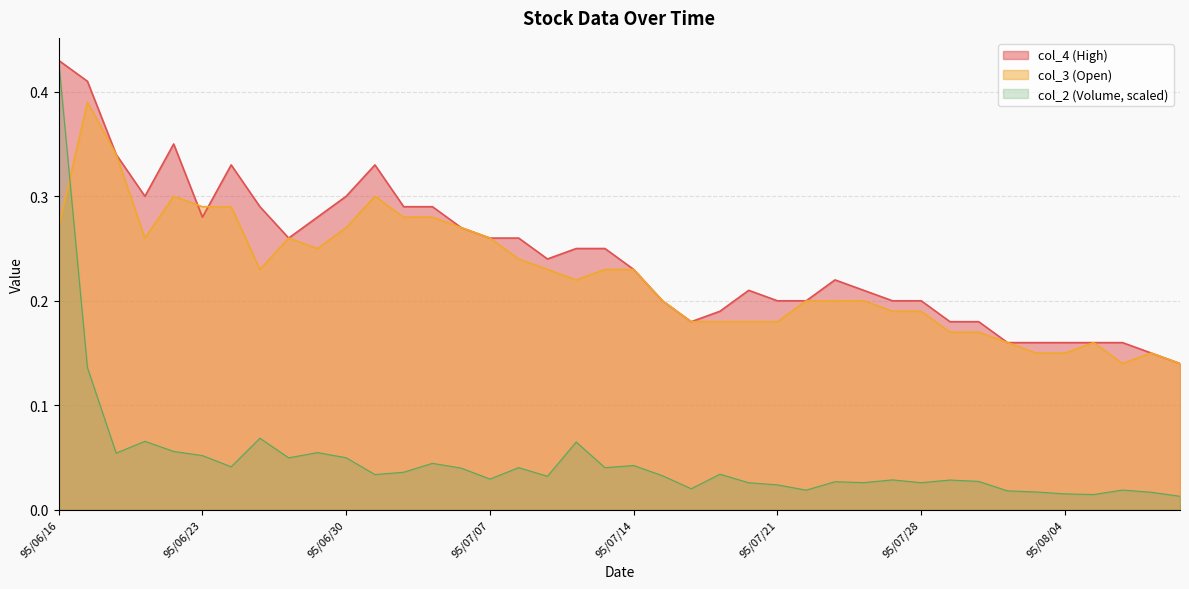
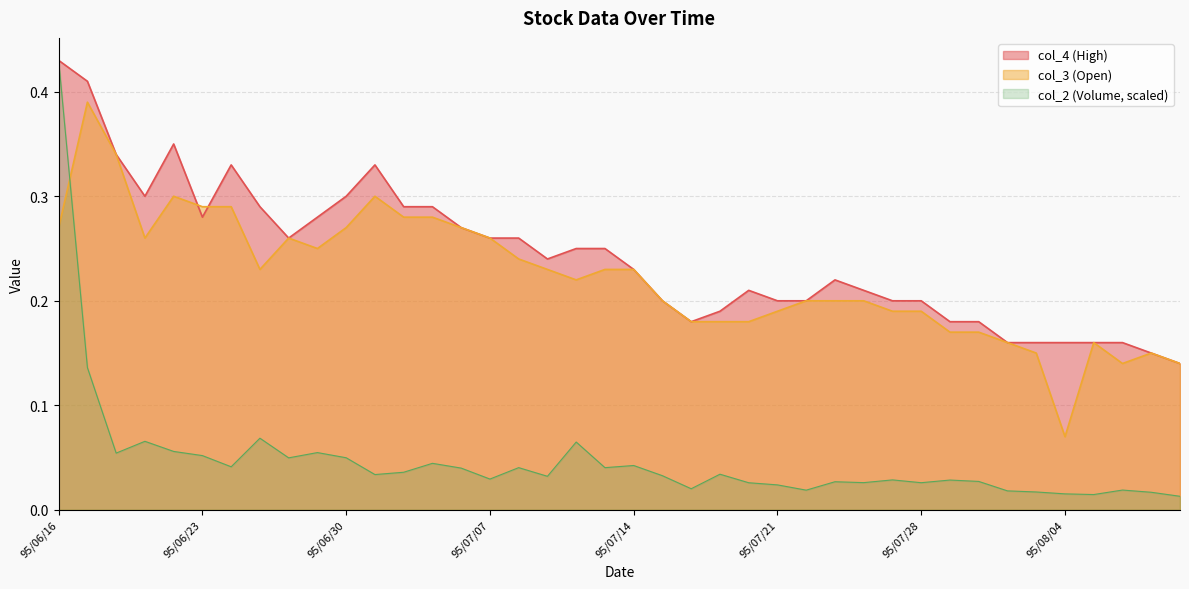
col_3 (Open), 95/07/21: 0.18 -> 0.19
col_3 (Open), 95/08/04: 0.15 -> 0.07
